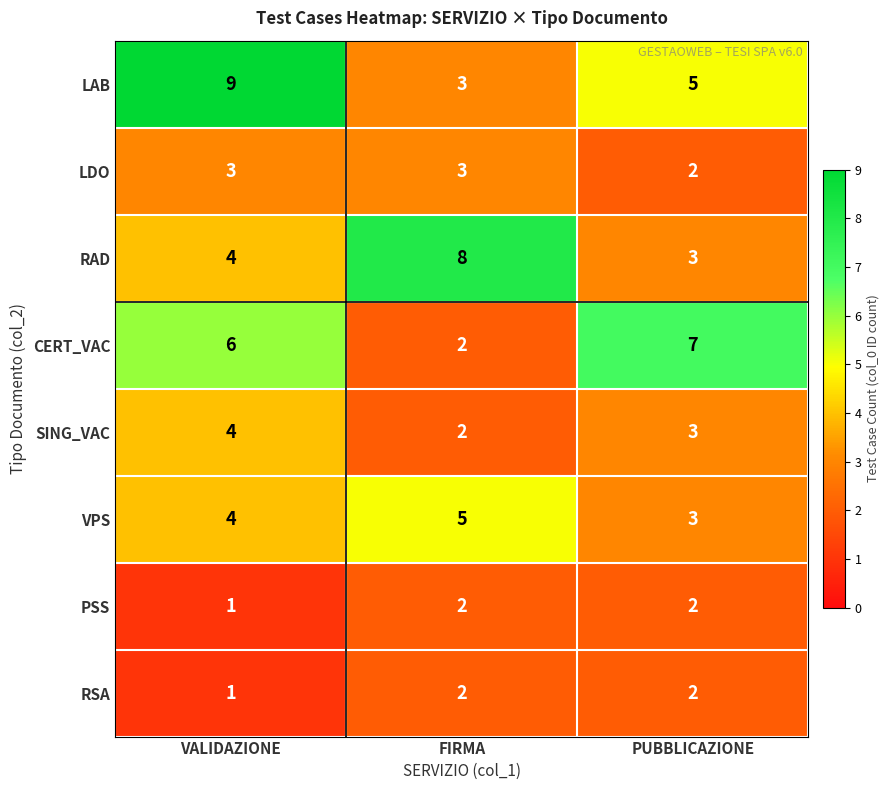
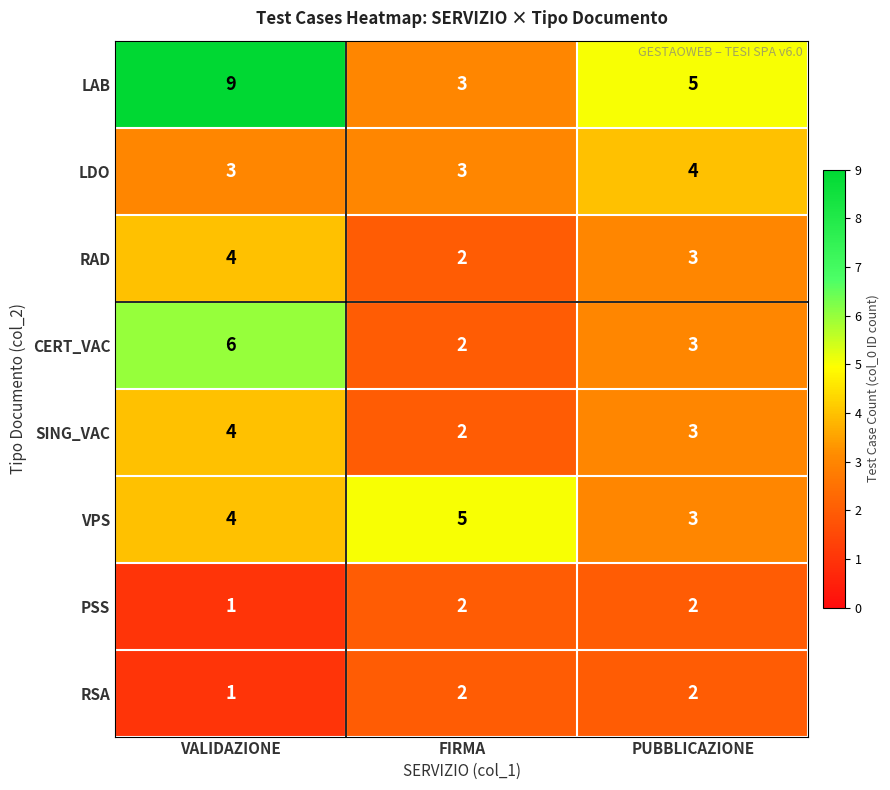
LDO, PUBBLICAZIONE: 2 -> 4
RAD, FIRMA: 8 -> 2
CERT_VAC, PUBBLICAZIONE: 7 -> 3
